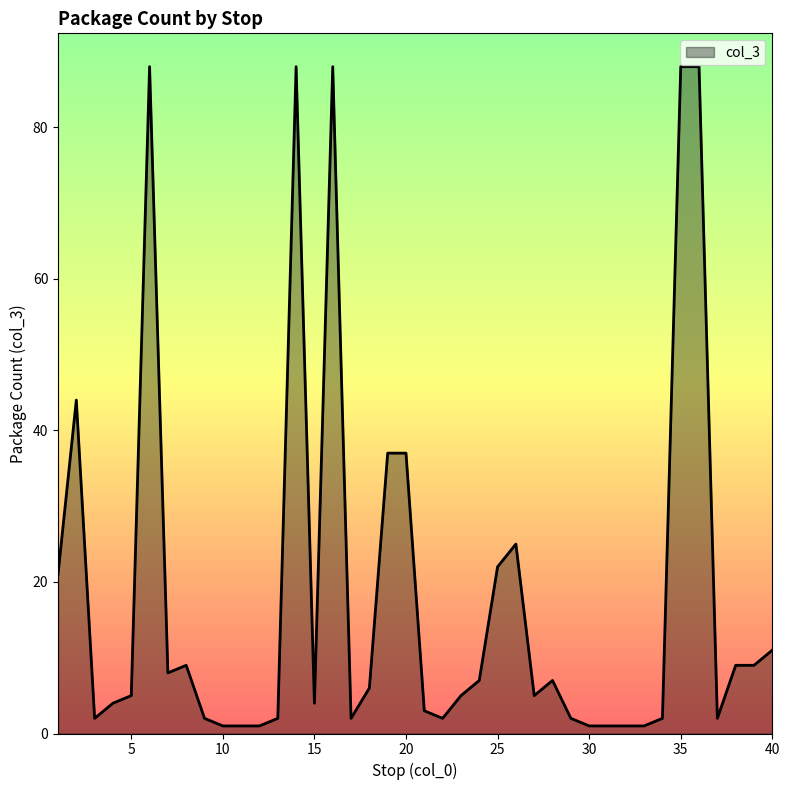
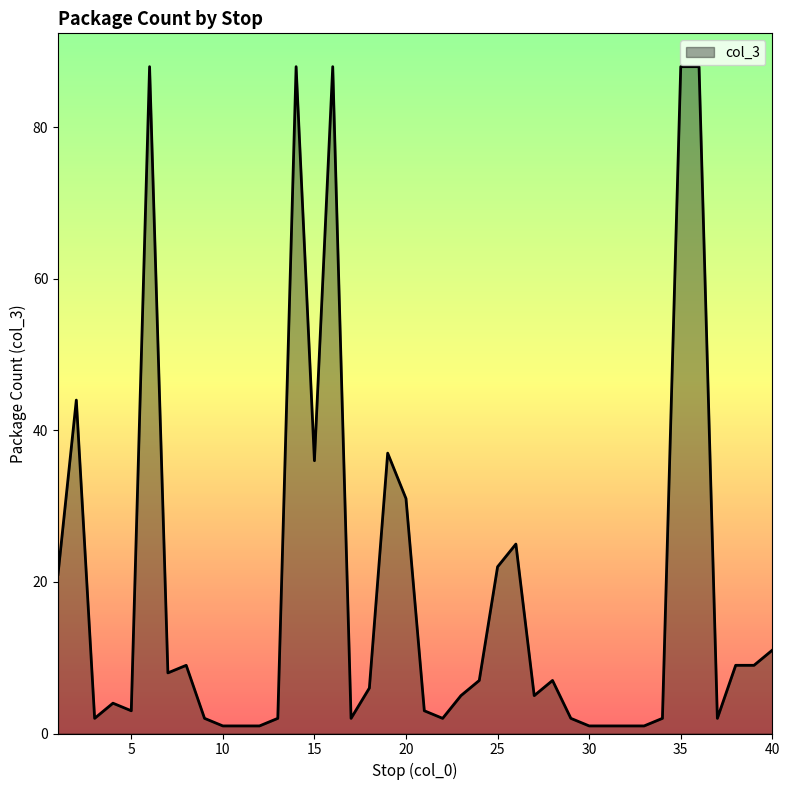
5: 5 -> 3
15: 4 -> 36
20: 37 -> 31
